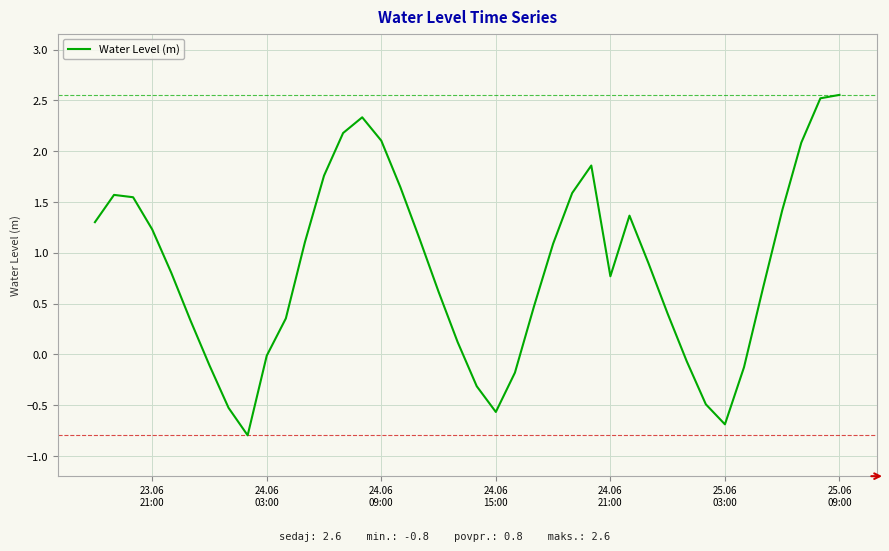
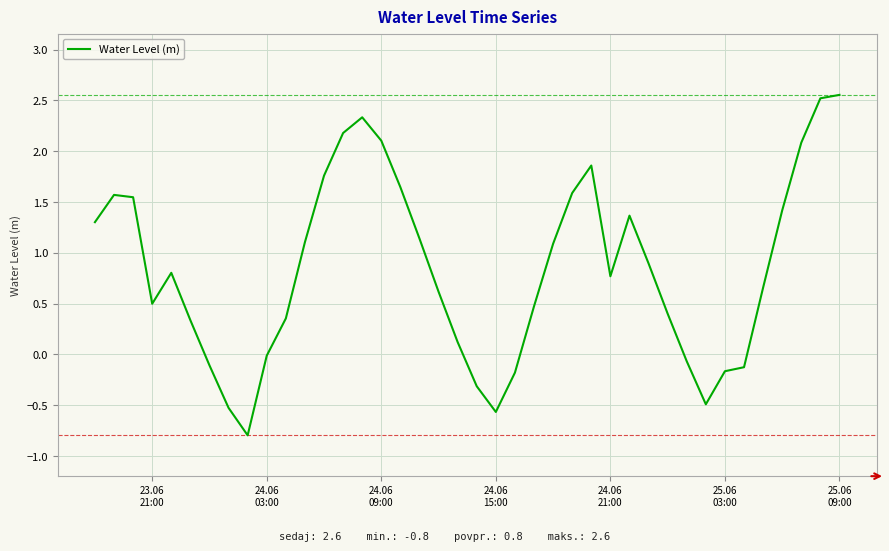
23.06 21:00: 1.23 -> 0.50
25.06 03:00: -0.69 -> -0.17
